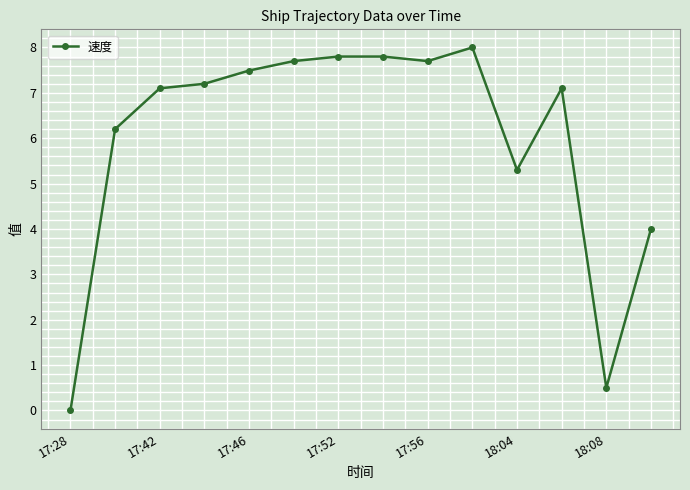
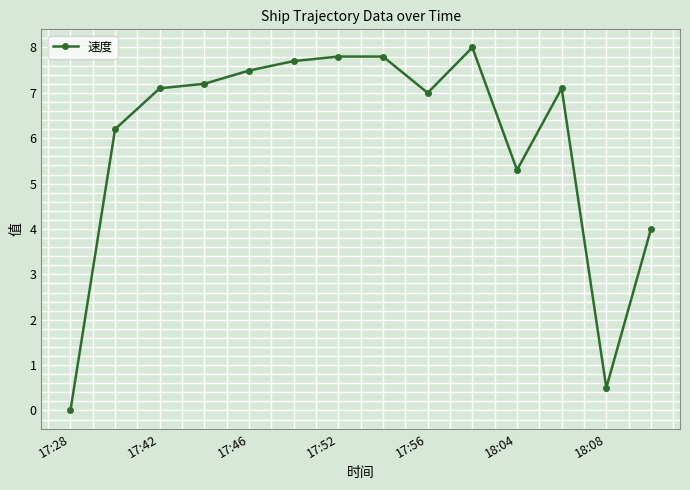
17:56: 7.7 -> 7.0
